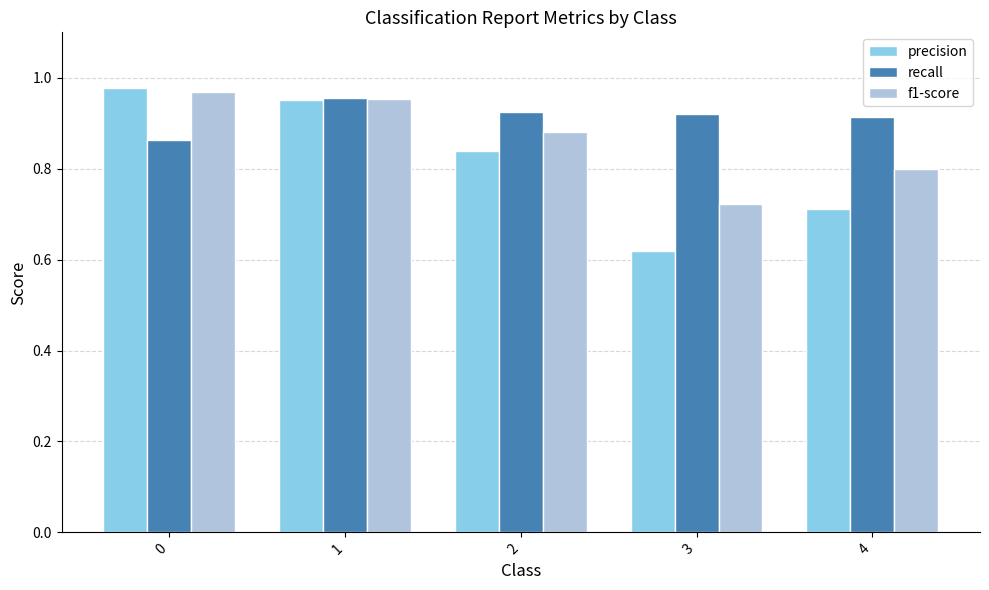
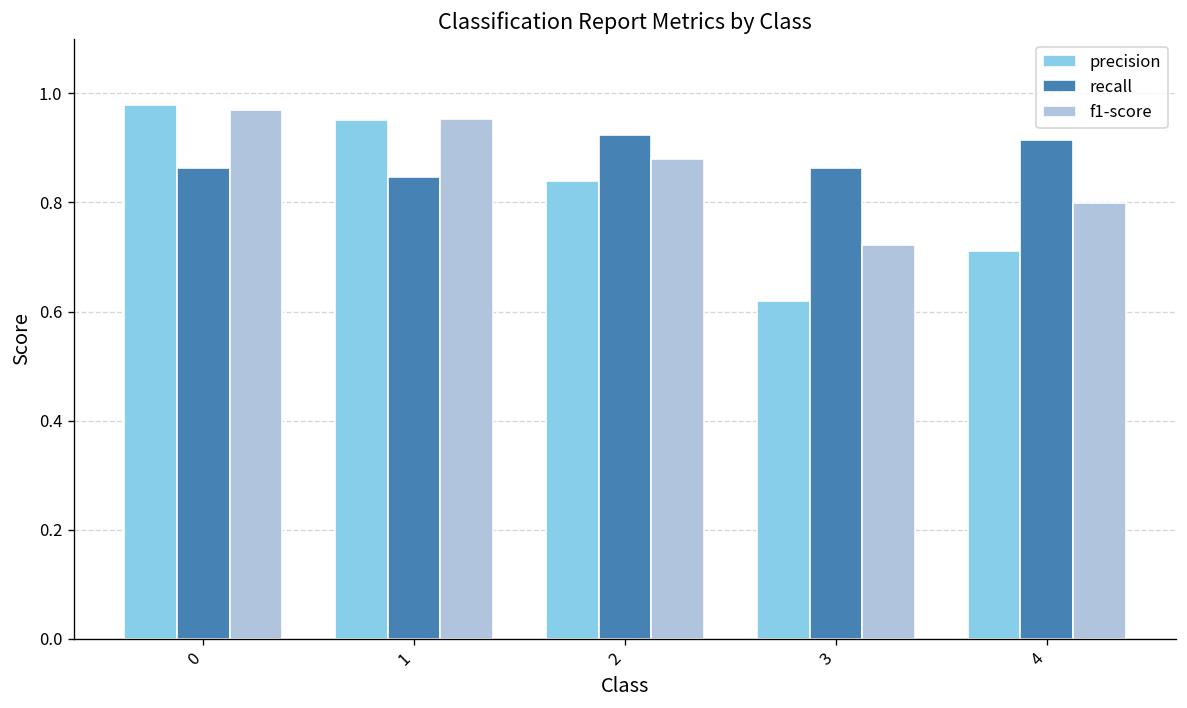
recall, 1: 0.96 -> 0.85
recall, 3: 0.92 -> 0.86
